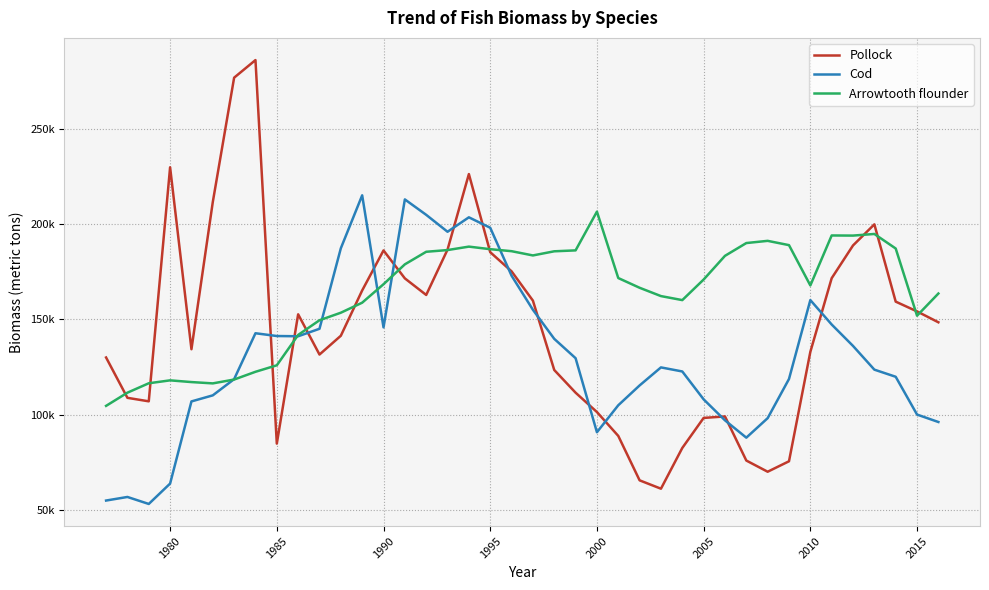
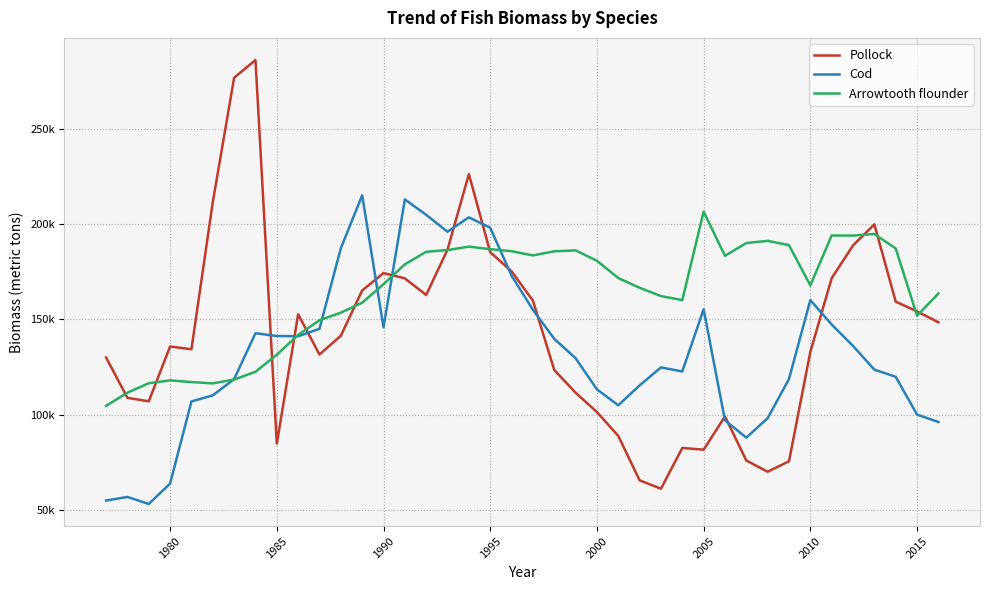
Pollock, 1980: 230000 -> 136000
Arrowtooth flounder, 1985: 126000 -> 131000
Pollock, 1990: 186000 -> 174000
Cod, 2000: 91000 -> 113000
Arrowtooth flounder, 2000: 206000 -> 181000
Pollock, 2005: 98000 -> 82000
Cod, 2005: 108000 -> 155000
Arrowtooth flounder, 2005: 171000 -> 206000
